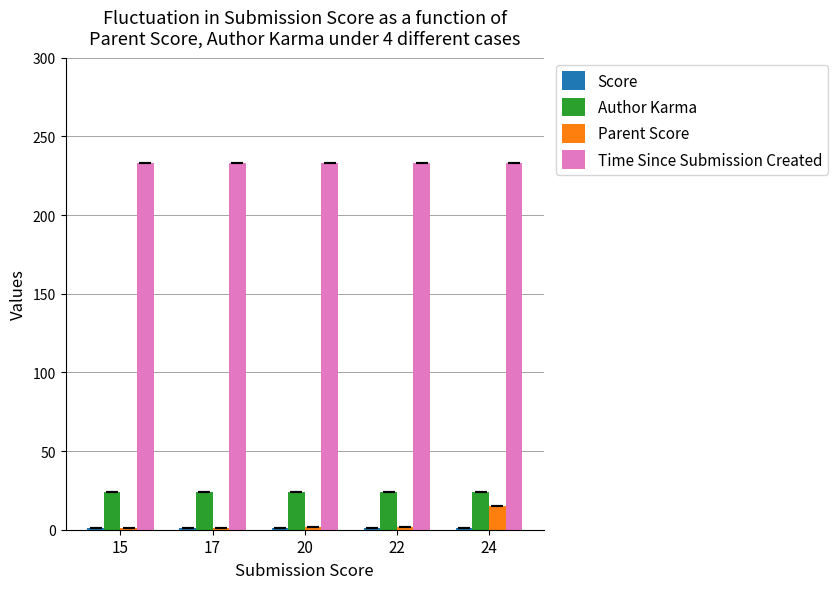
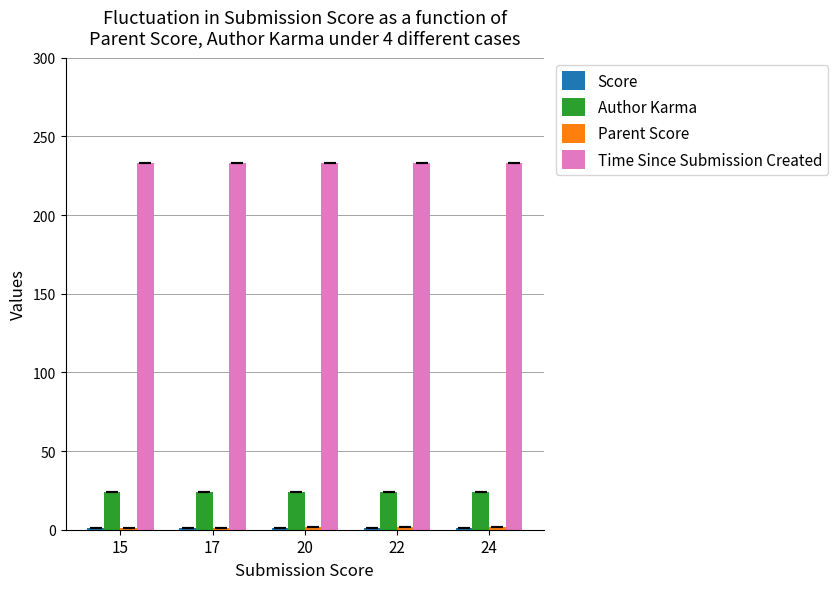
Parent Score, 24: 15 -> 2
